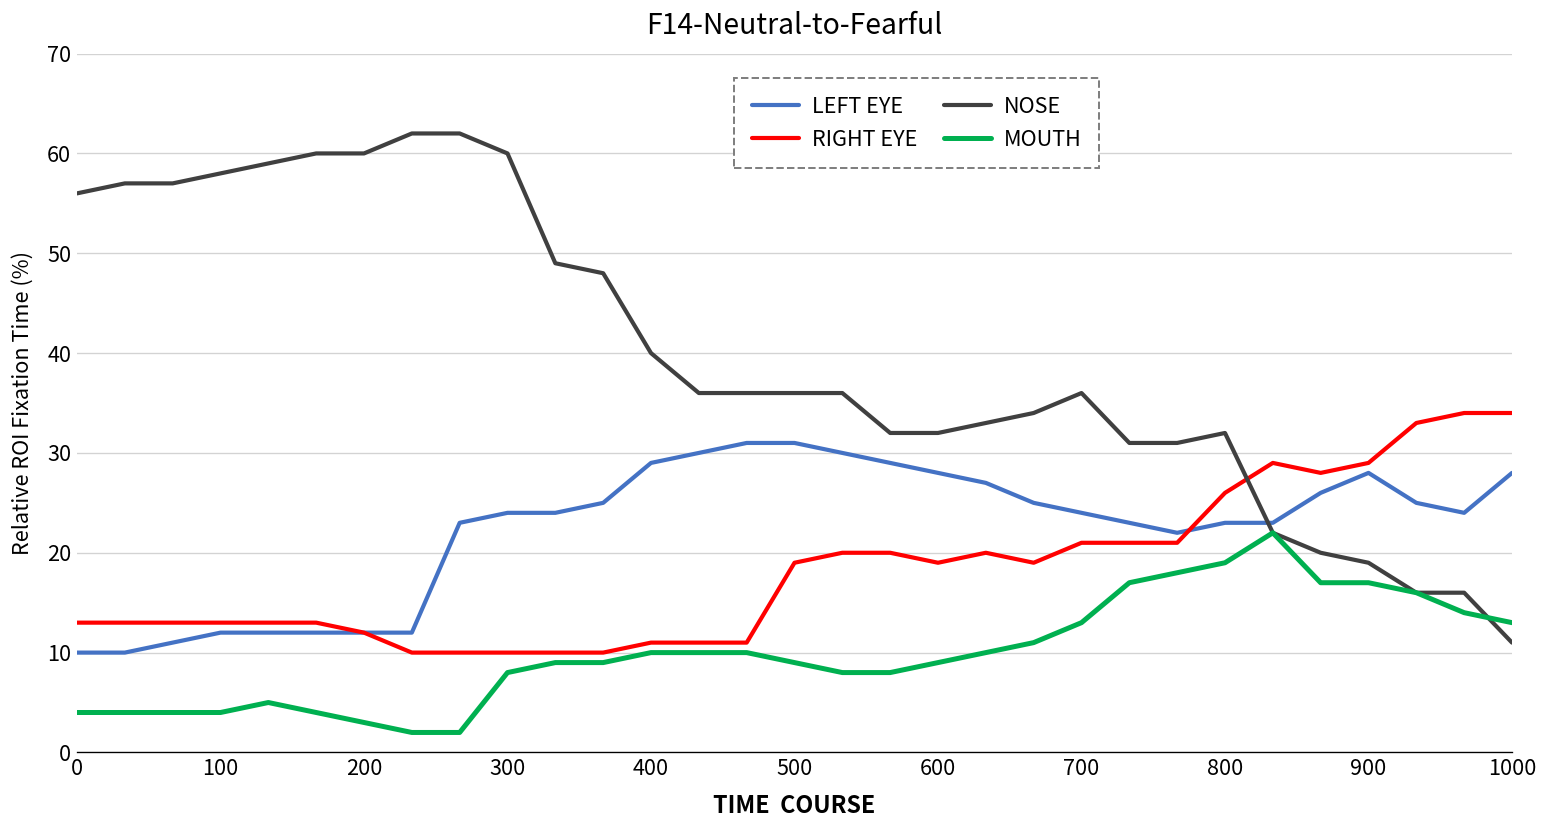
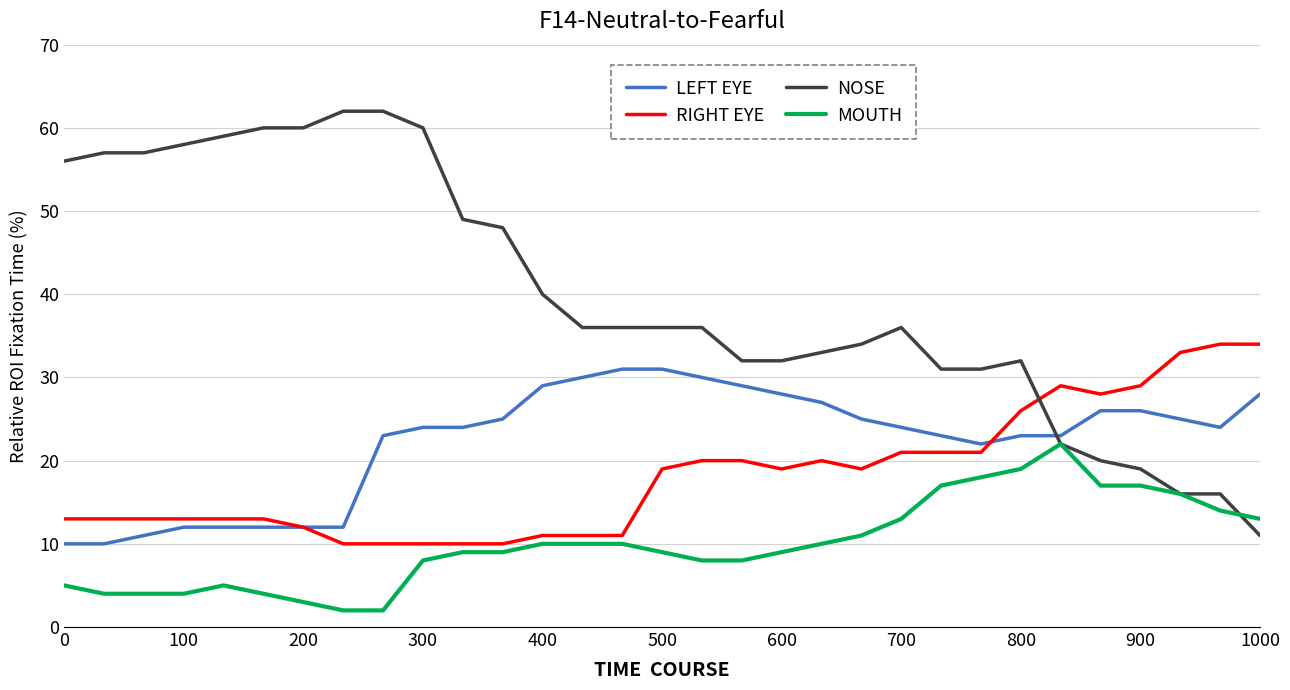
MOUTH, 0: 4 -> 5
LEFT EYE, 900: 28 -> 26
